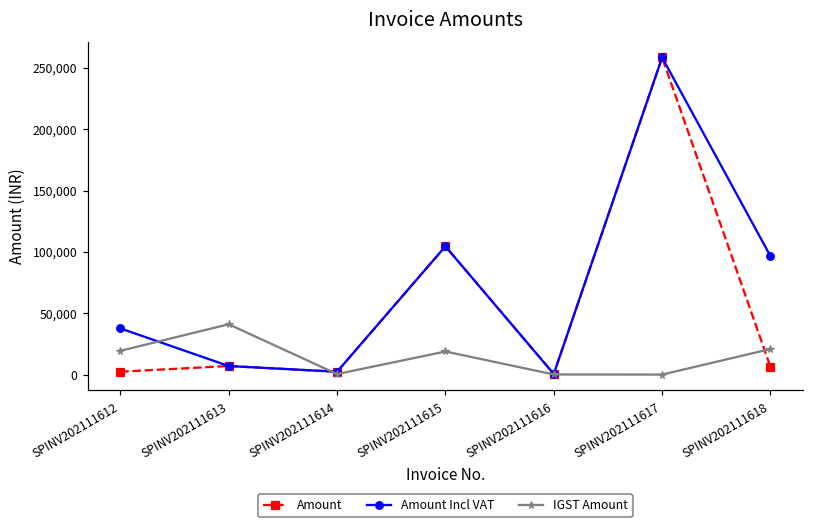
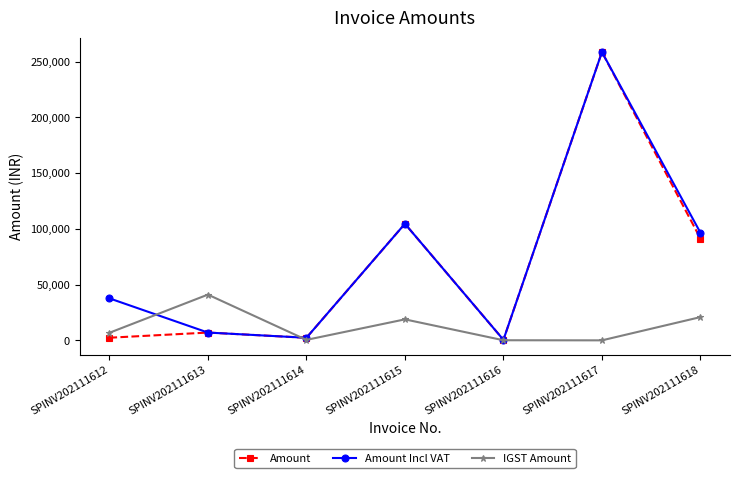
IGST Amount, SPINV202111612: 19,000 -> 7,000
Amount, SPINV202111618: 6,000 -> 91,000
